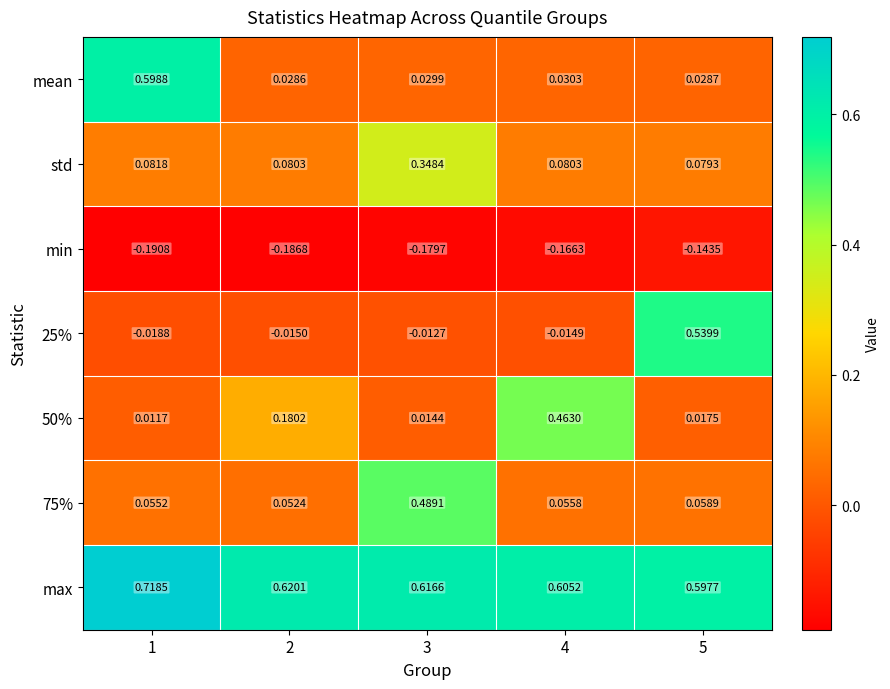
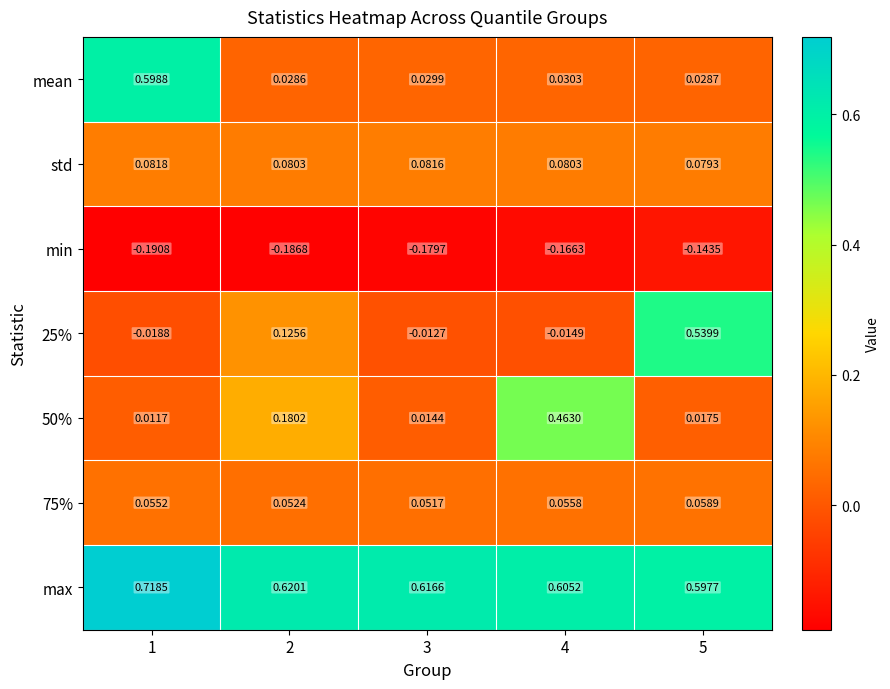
std, 3: 0.3484 -> 0.0816
25%, 2: -0.0150 -> 0.1256
75%, 3: 0.4891 -> 0.0517
